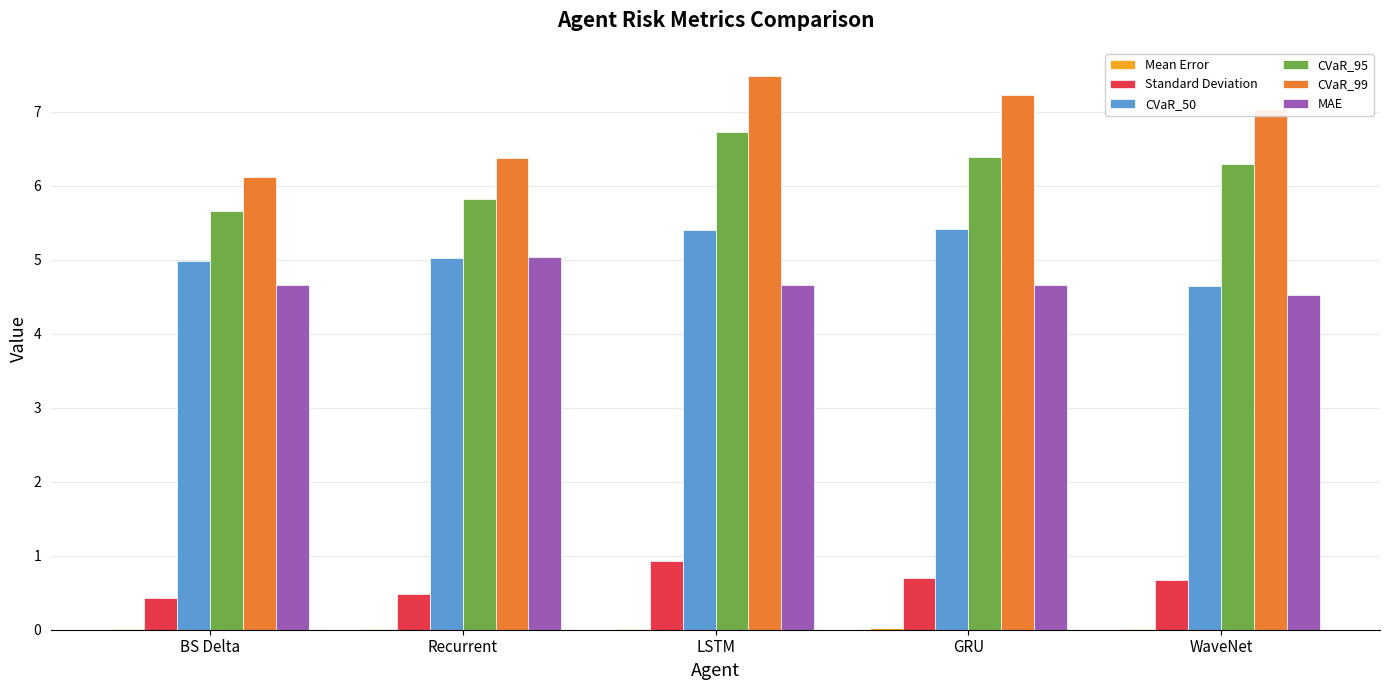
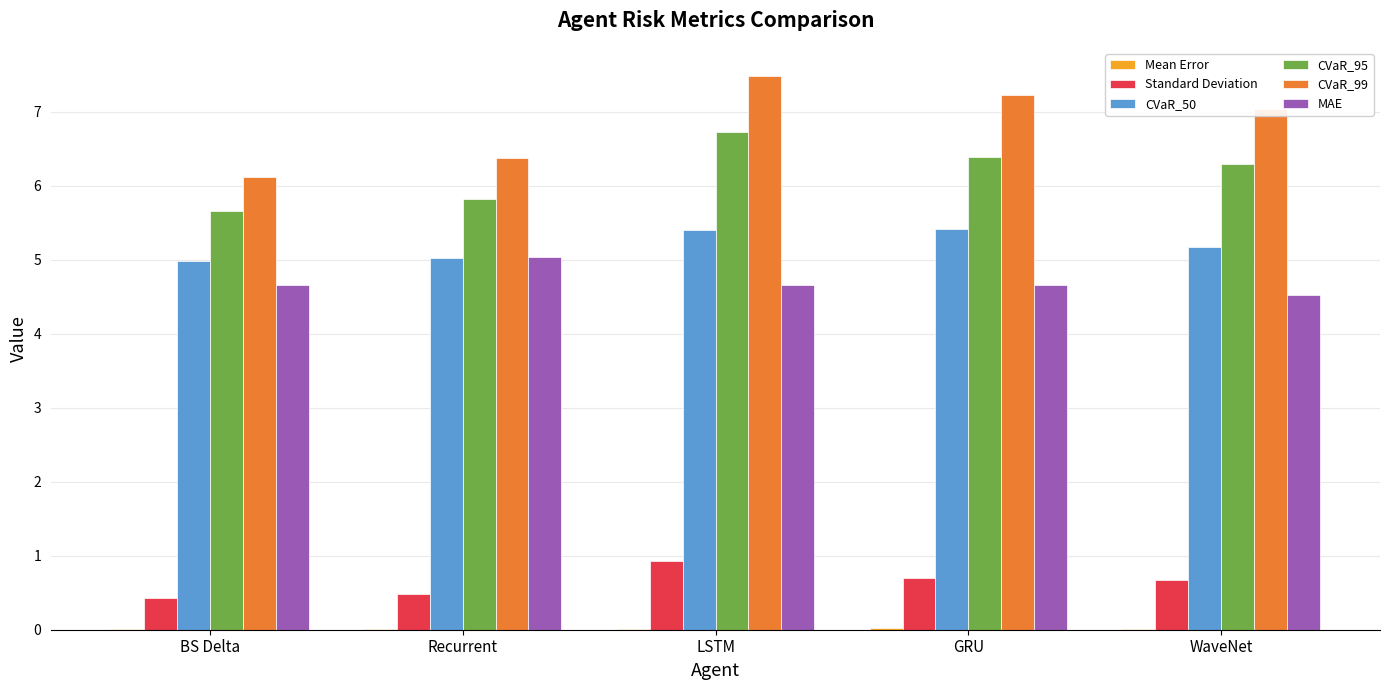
CVaR_50, WaveNet: 4.6 -> 5.2
